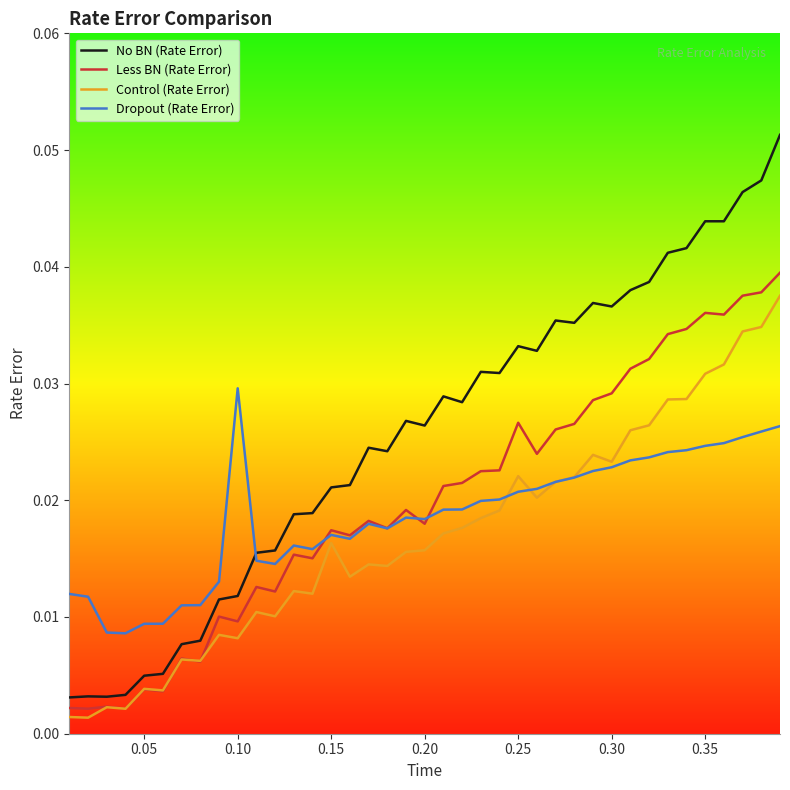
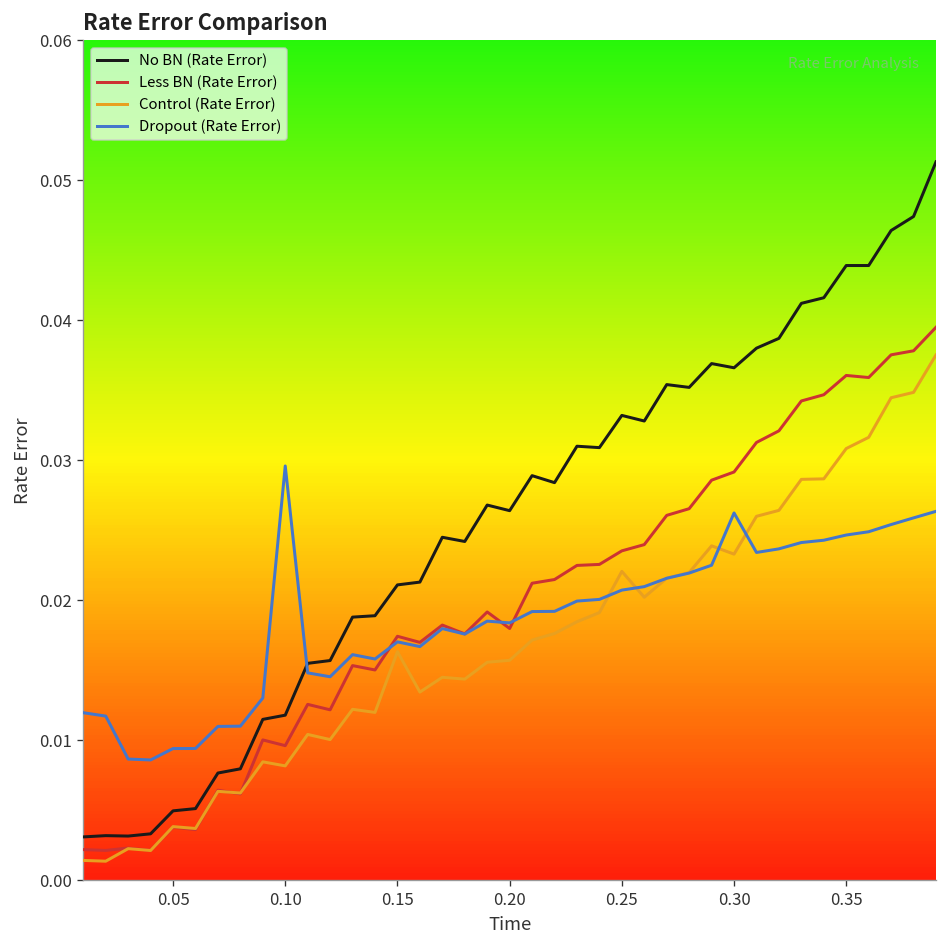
Less BN (Rate Error), 0.25: 0.0266 -> 0.0235
Dropout (Rate Error), 0.30: 0.0228 -> 0.0262
